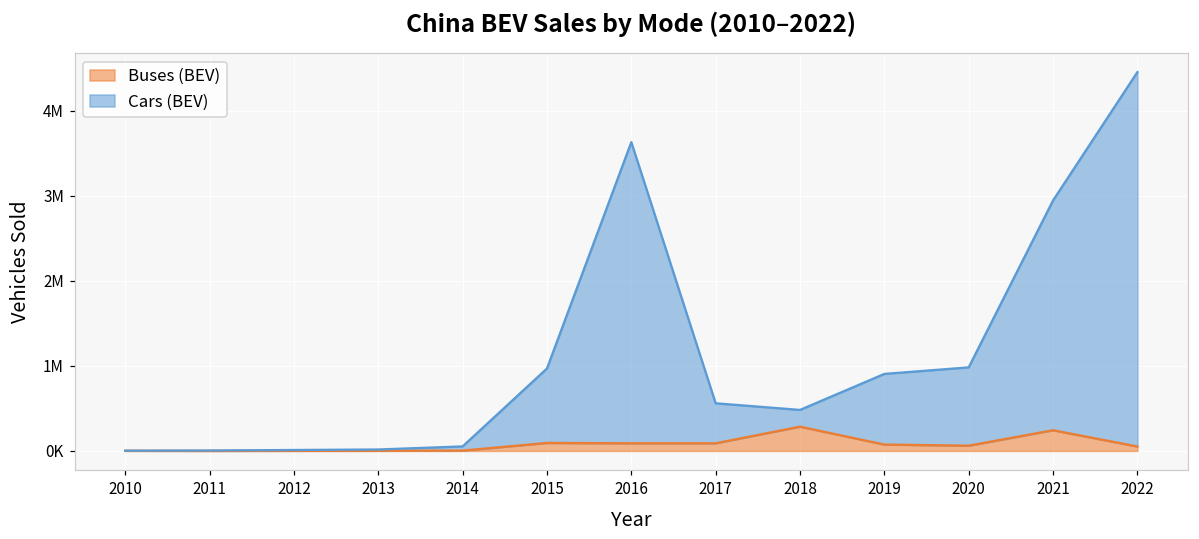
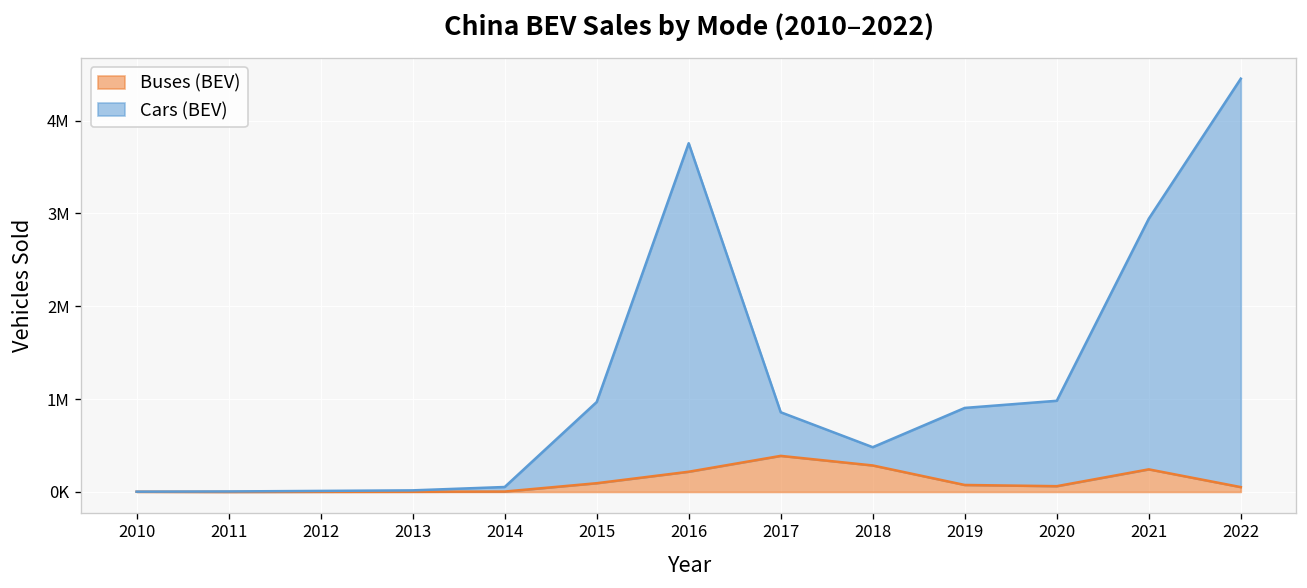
Buses (BEV), 2016: 100000 -> 200000
Buses (BEV), 2017: 100000 -> 400000
